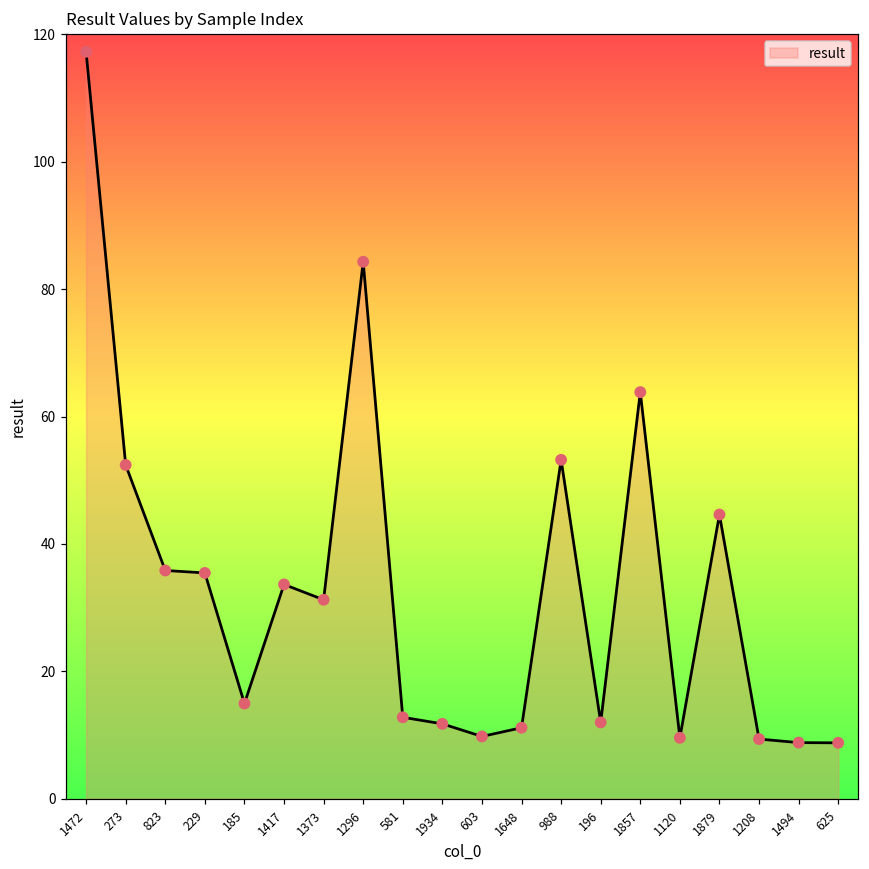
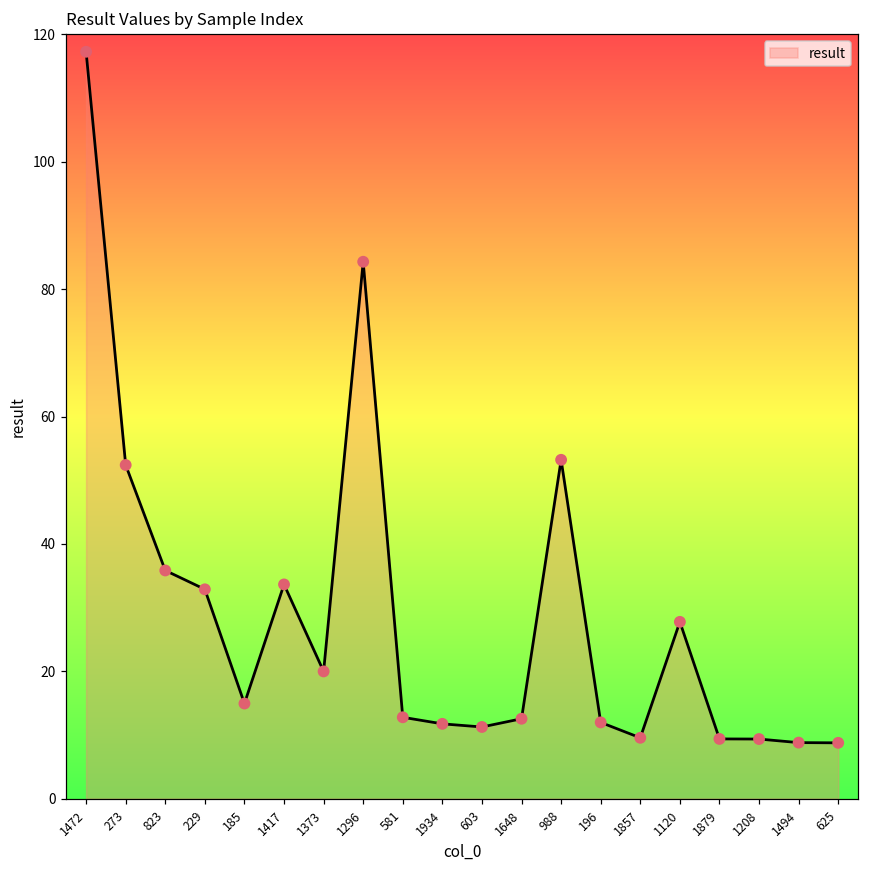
229: 35 -> 33
1373: 31 -> 20
603: 10 -> 11
1648: 11 -> 13
1857: 64 -> 10
1120: 10 -> 28
1879: 45 -> 9
